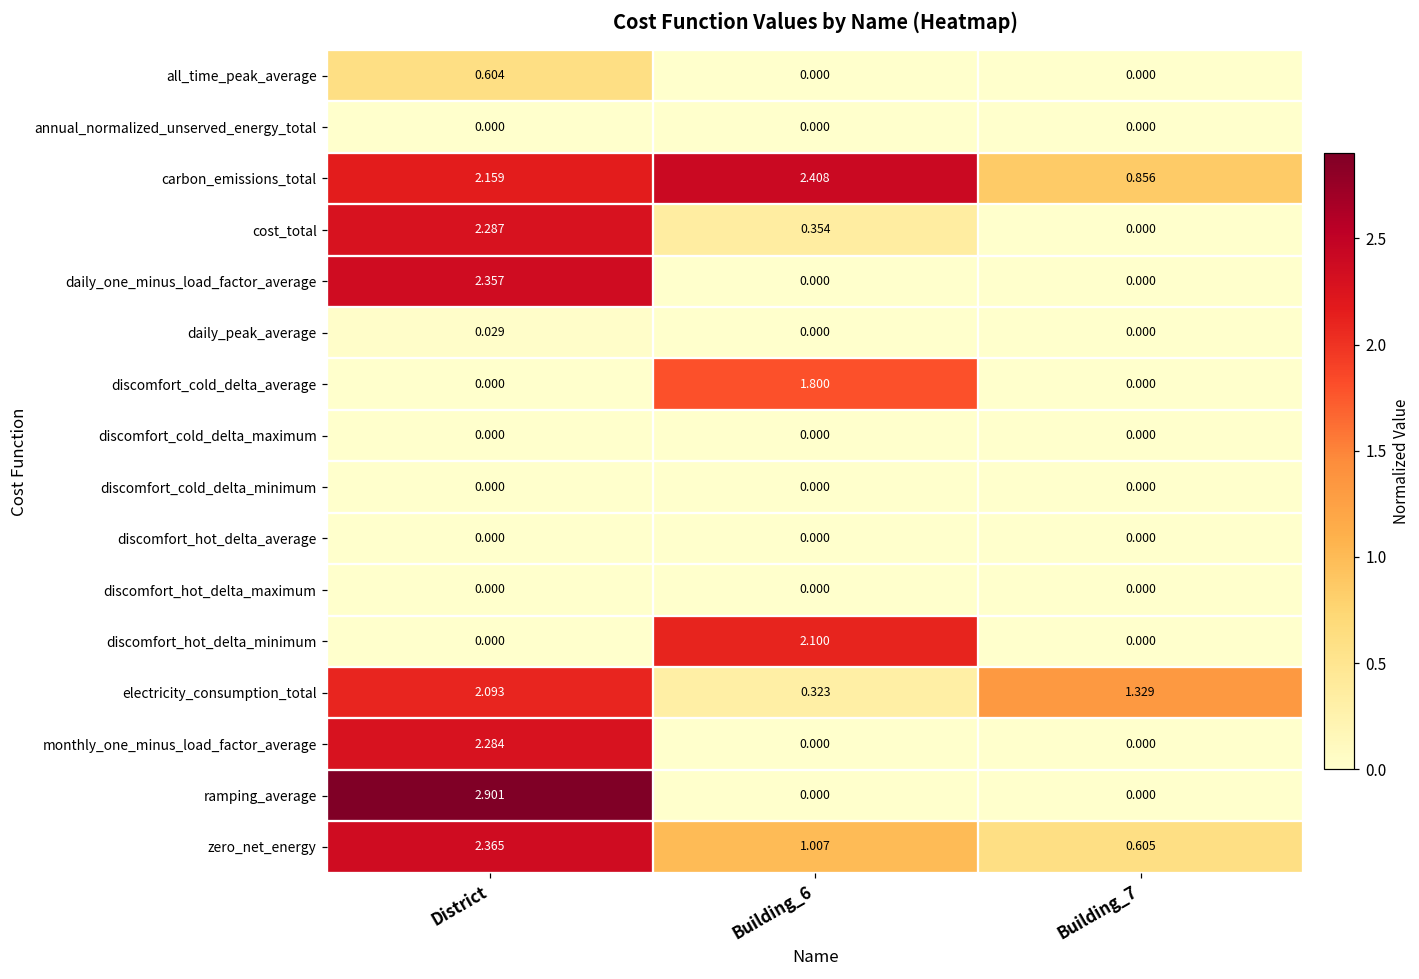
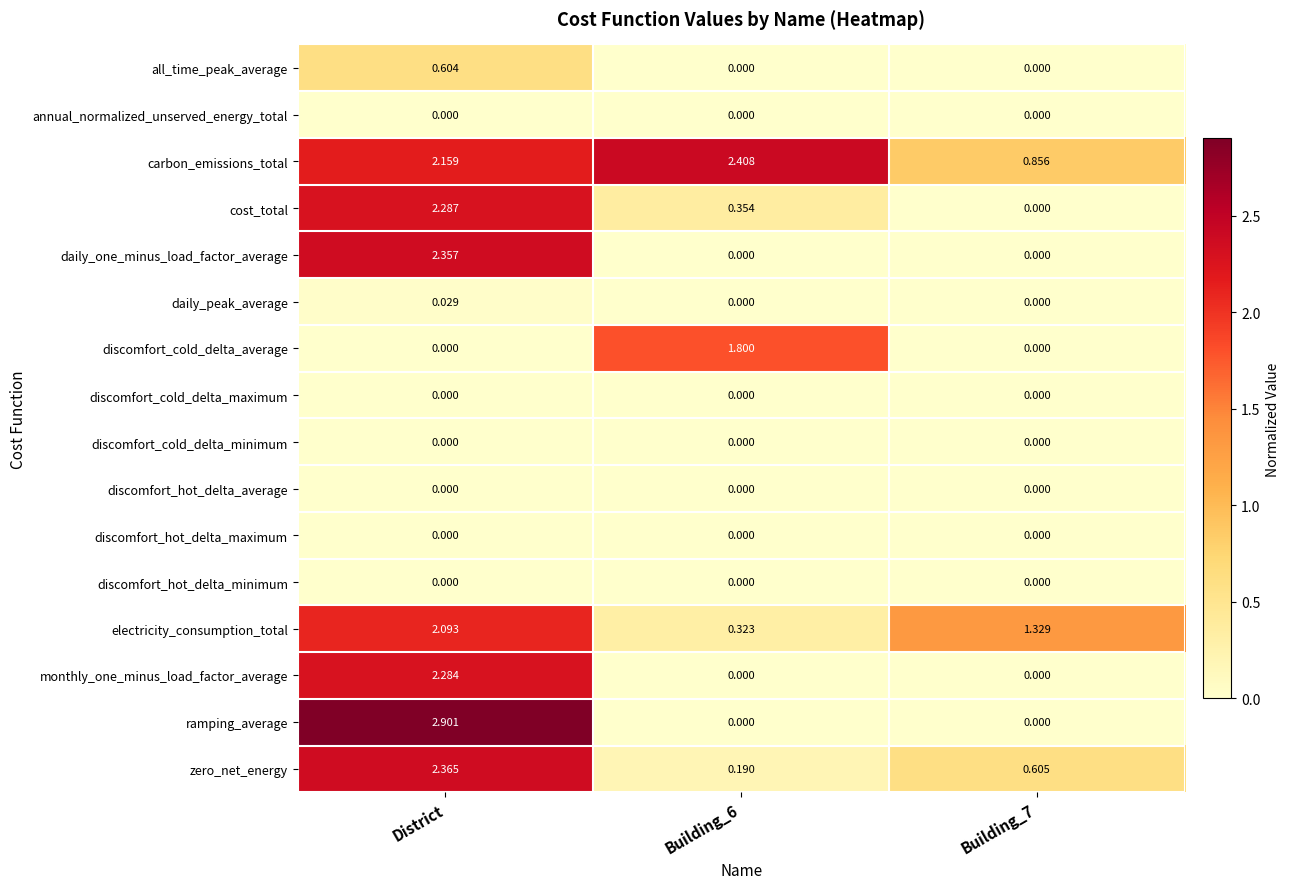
discomfort_hot_delta_minimum, Building_6: 2.100 -> 0.000
zero_net_energy, Building_6: 1.007 -> 0.190
